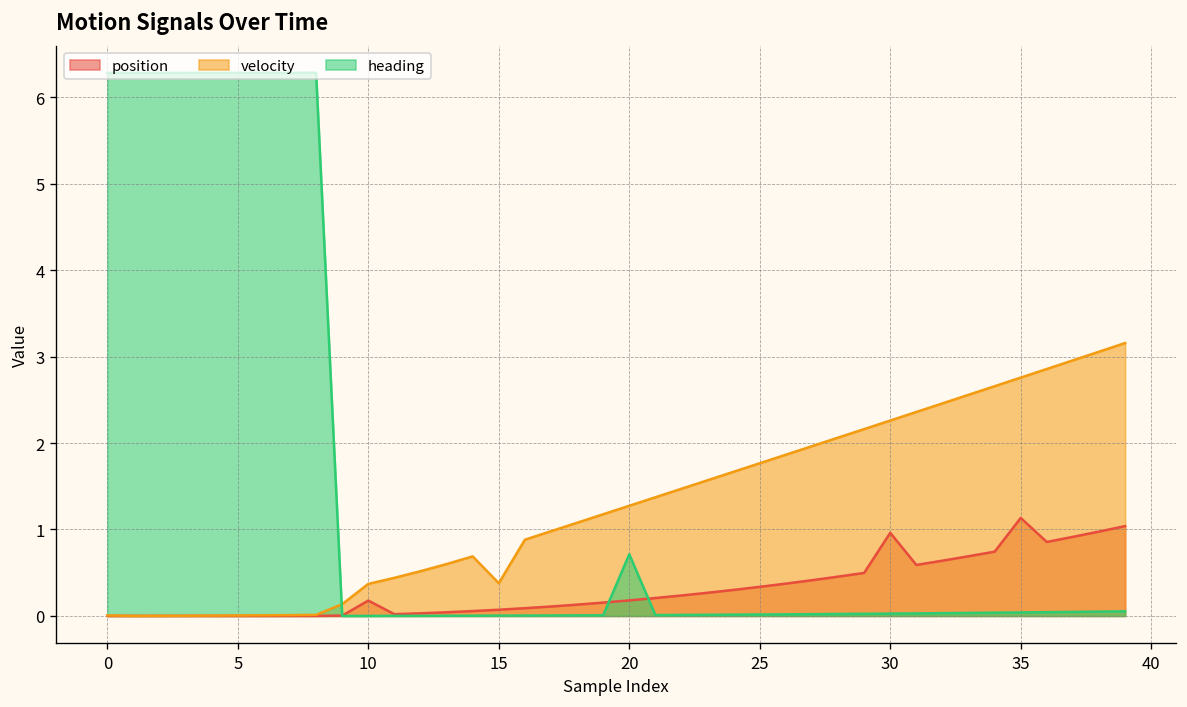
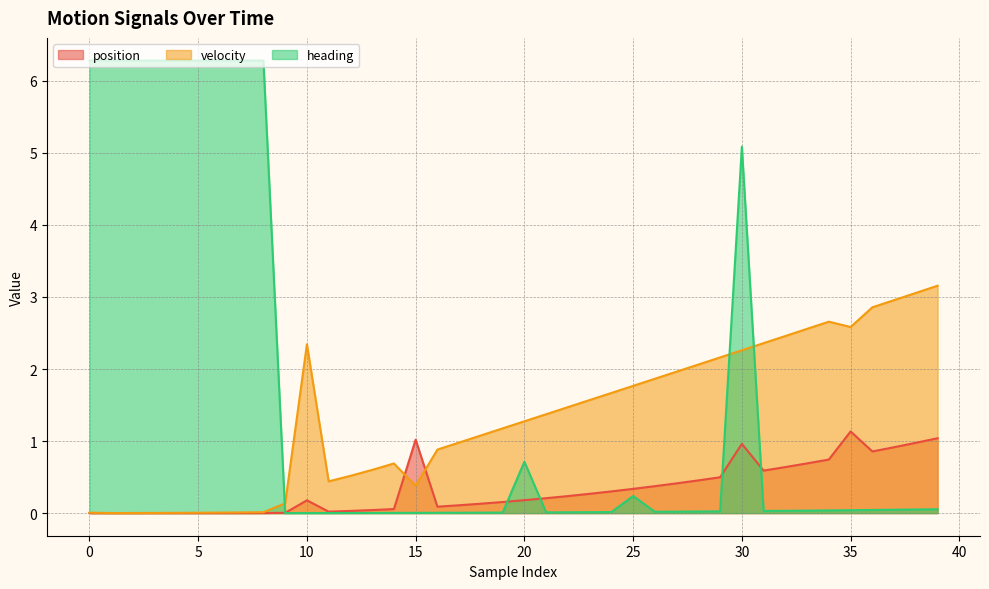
velocity, 10: 0.4 -> 2.3
position, 15: 0.1 -> 1.0
heading, 25: 0.0 -> 0.2
heading, 30: 0.0 -> 5.1
velocity, 35: 2.8 -> 2.6
